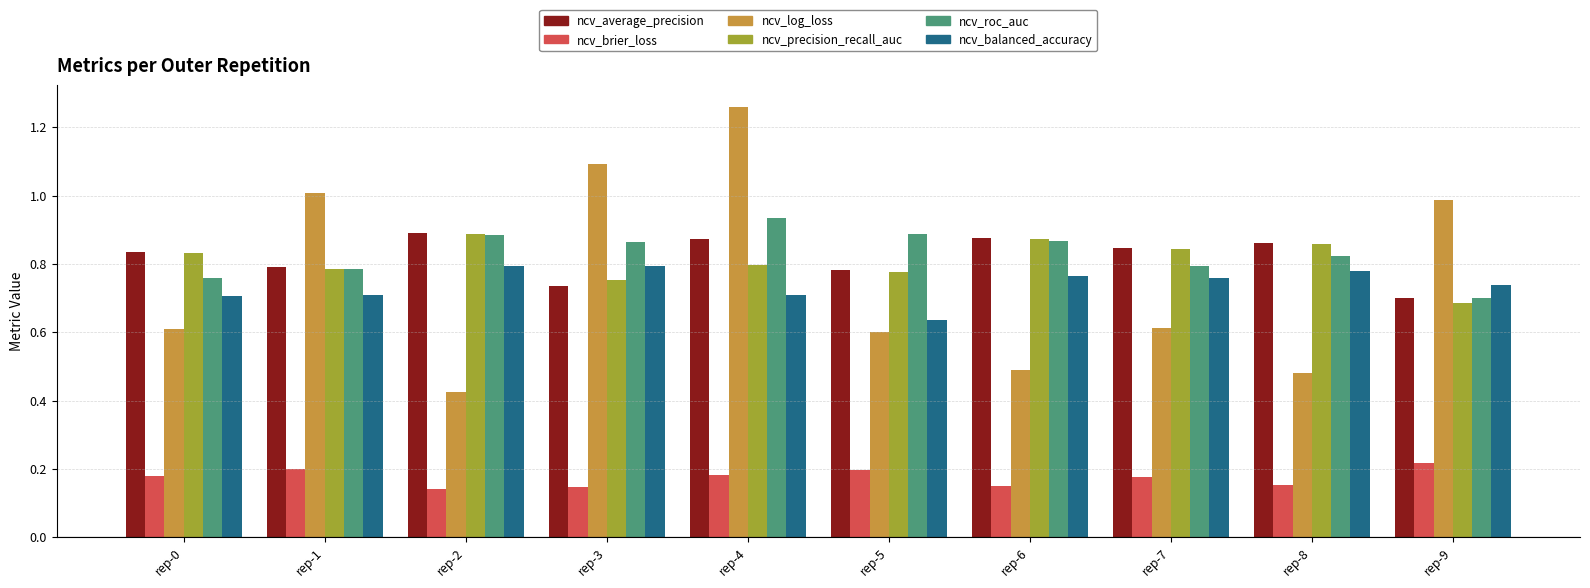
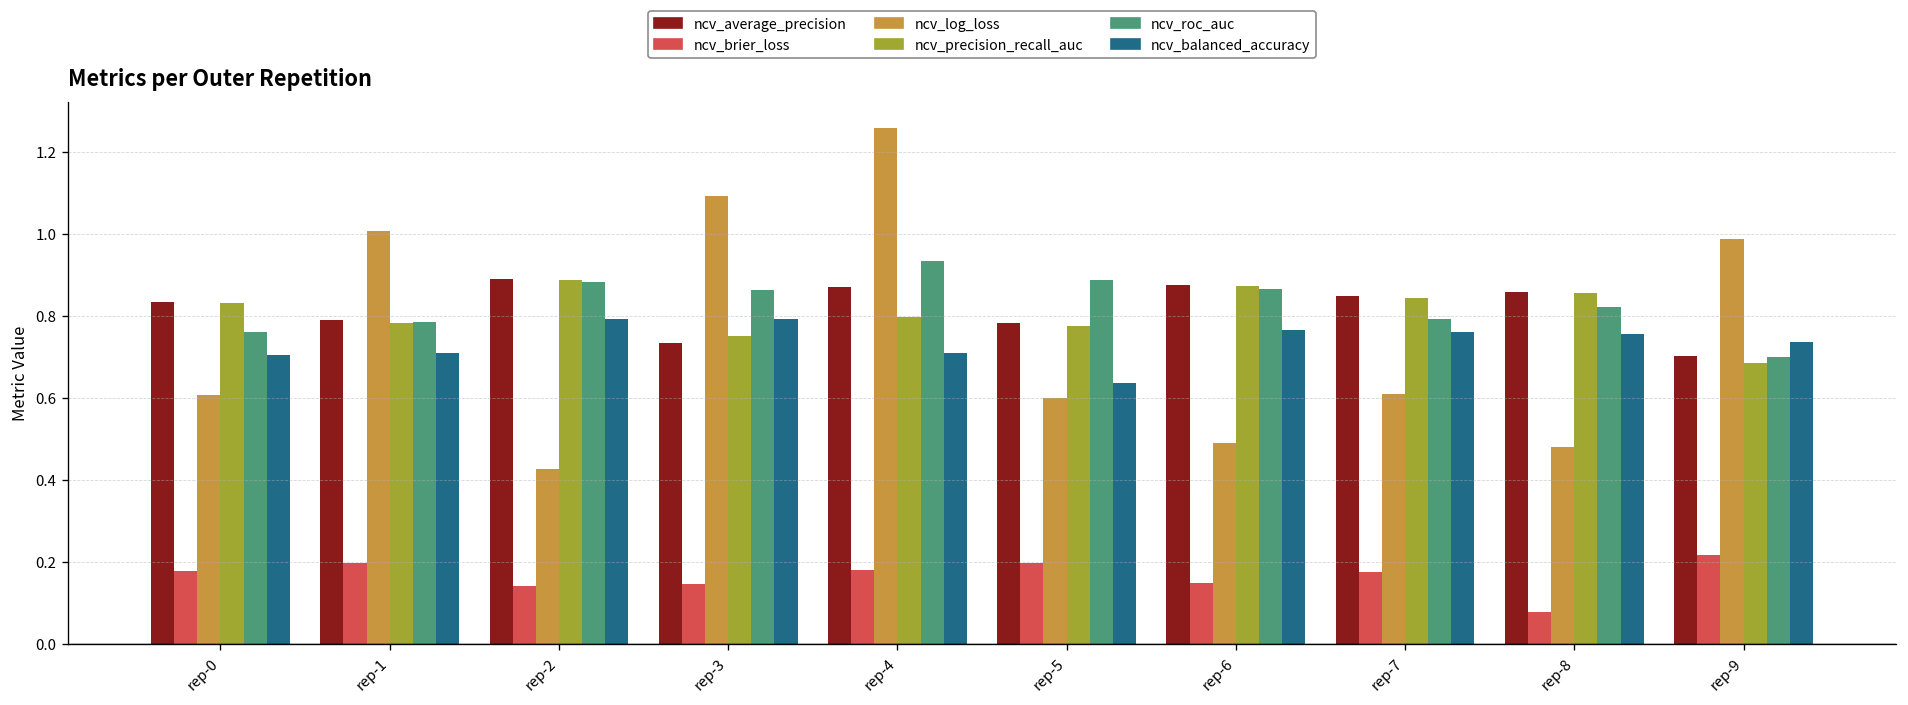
ncv_brier_loss, rep-8: 0.15 -> 0.08
ncv_balanced_accuracy, rep-8: 0.78 -> 0.76
